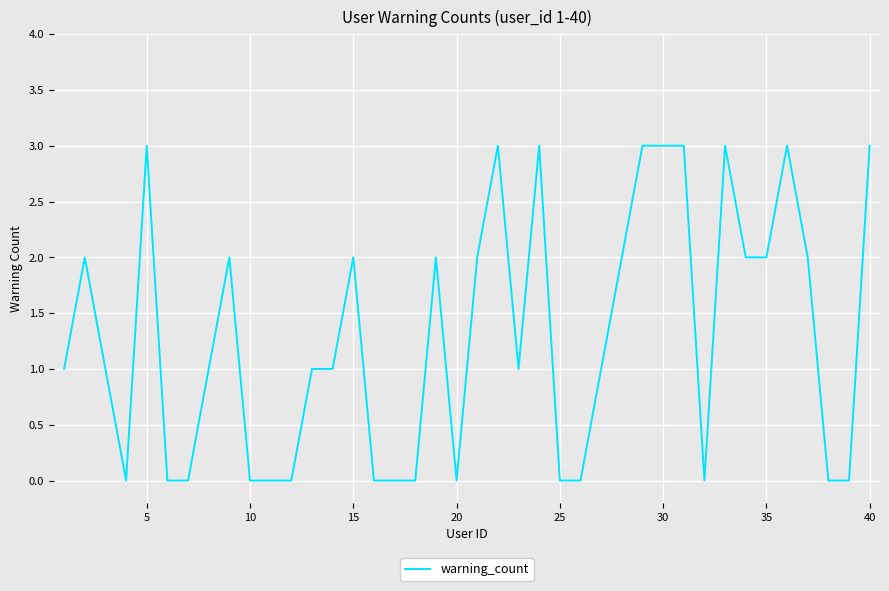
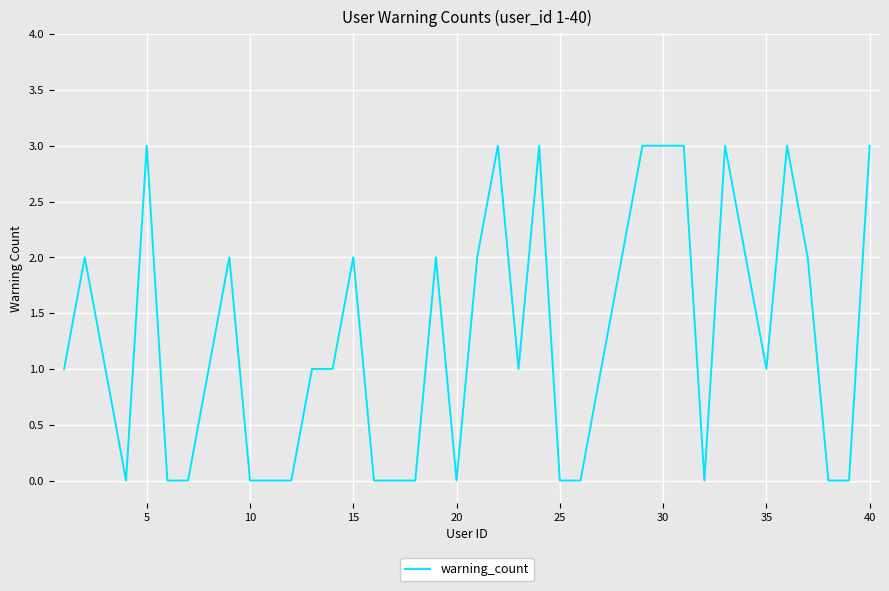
35: 2 -> 1
